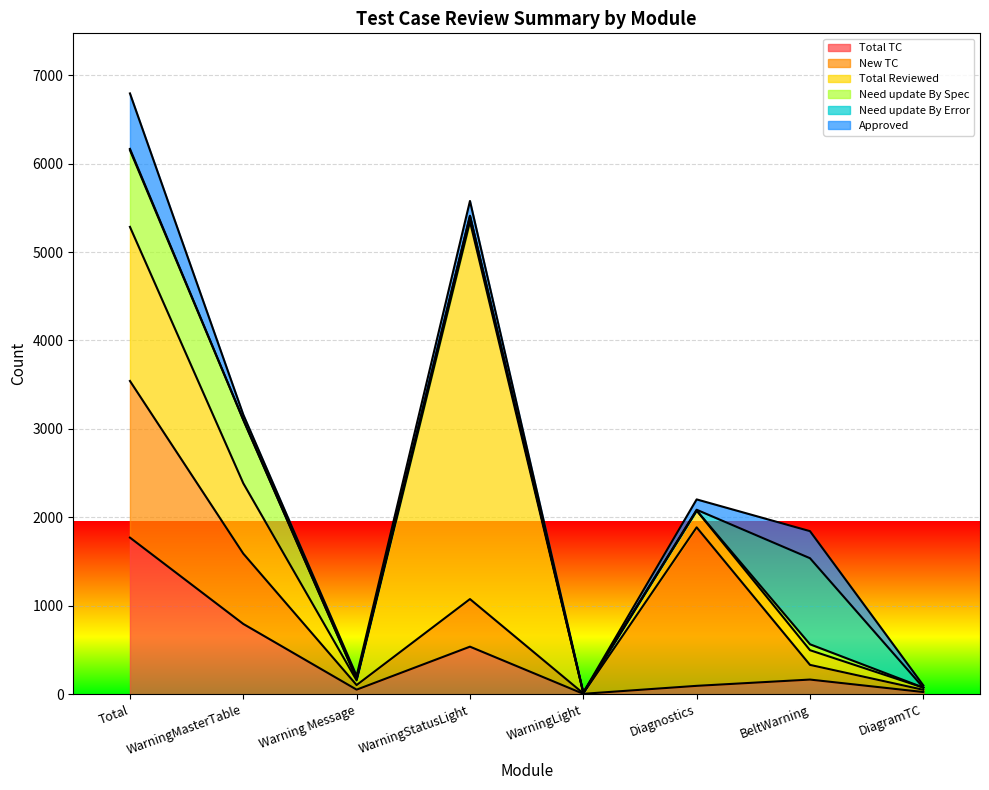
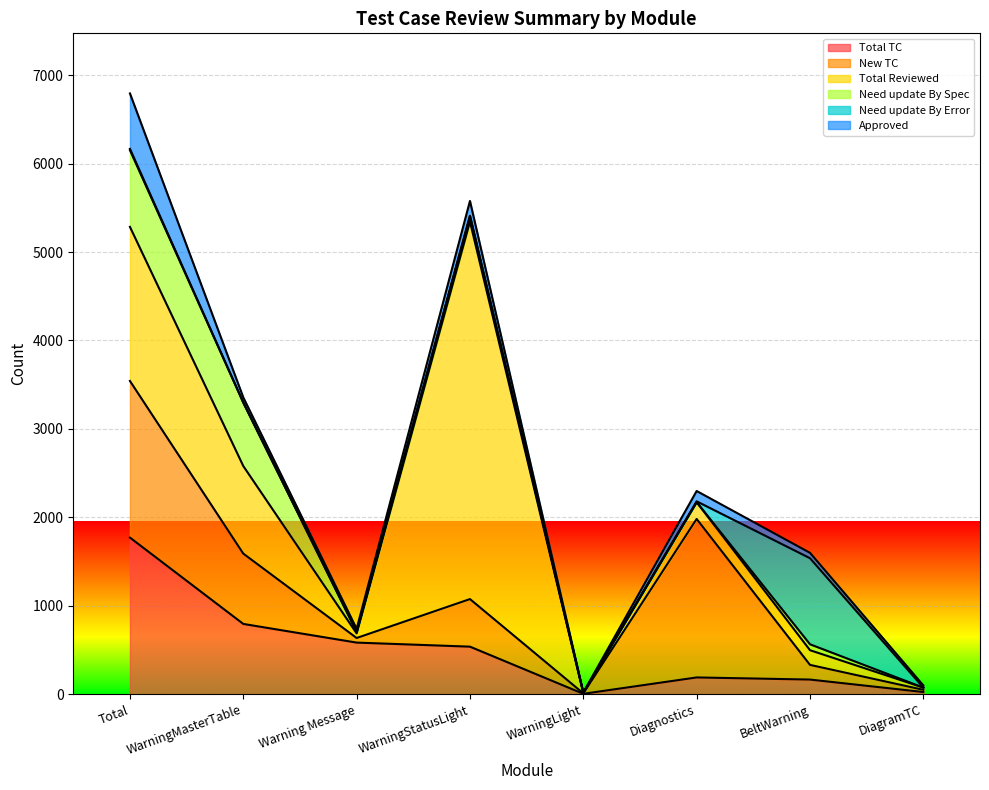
Total Reviewed, WarningMasterTable: 800 -> 1000
Total TC, Warning Message: 100 -> 600
Total TC, Diagnostics: 100 -> 200
Approved, BeltWarning: 300 -> 100
